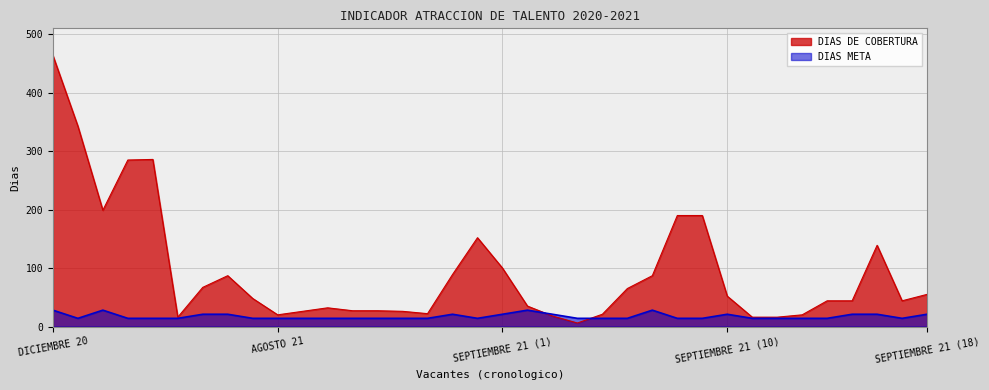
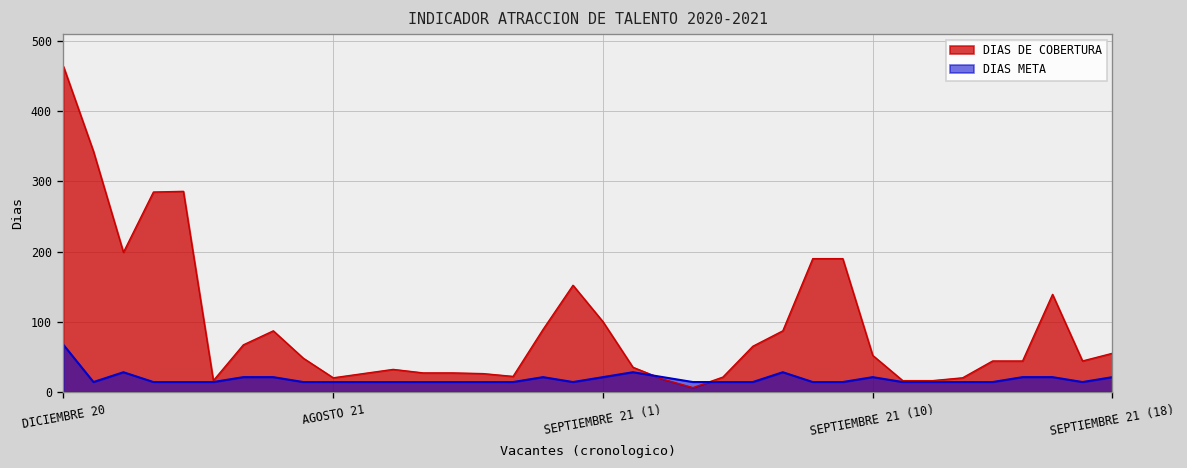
DIAS META, DICIEMBRE 20: 30 -> 70
